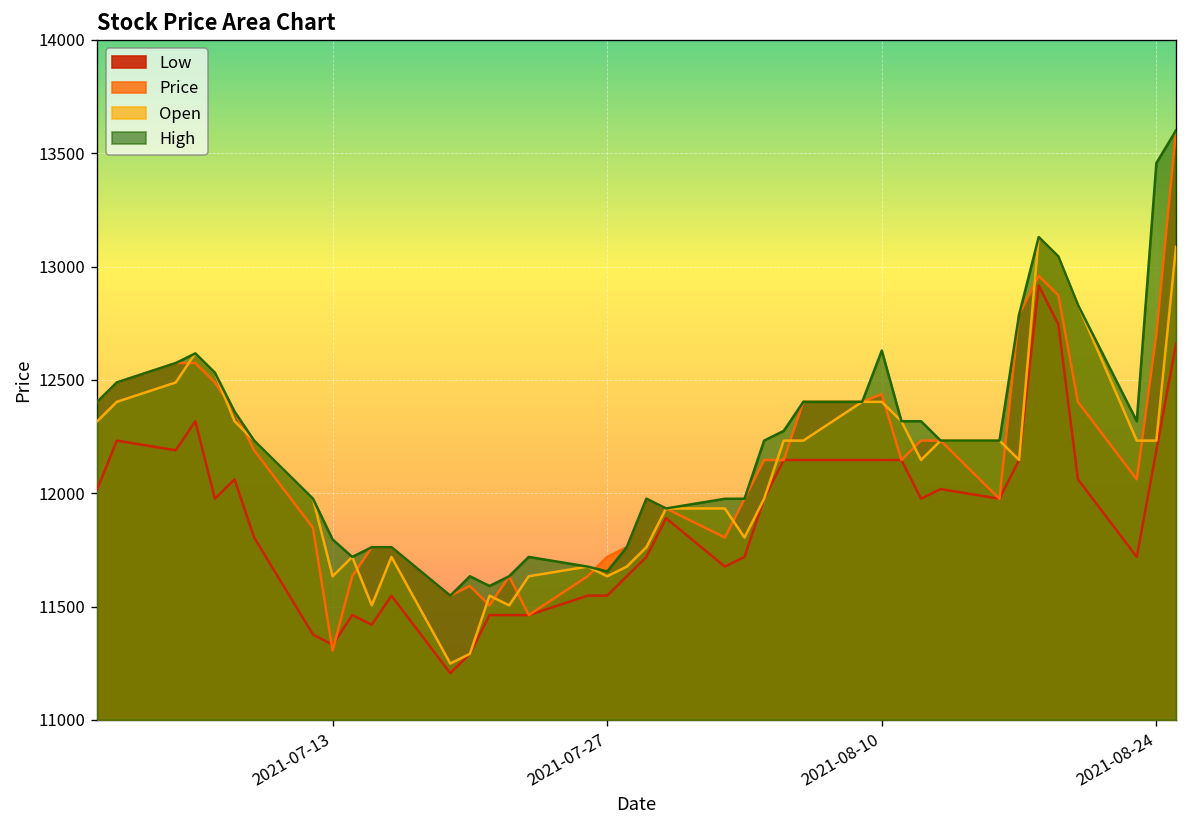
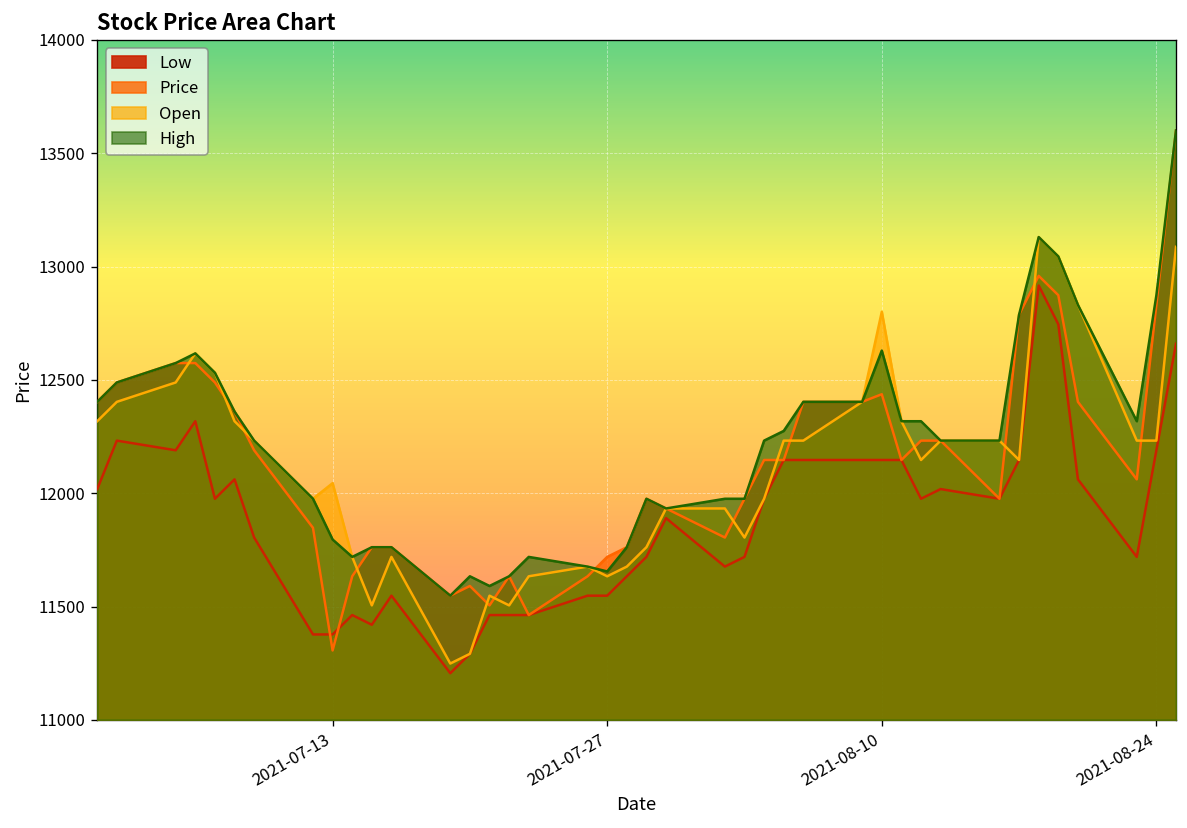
Low, 2021-07-13: 11330 -> 11380
Open, 2021-07-13: 11630 -> 12040
Open, 2021-08-10: 12400 -> 12800
Price, 2021-08-24: 12700 -> 12830
High, 2021-08-24: 13460 -> 12870
